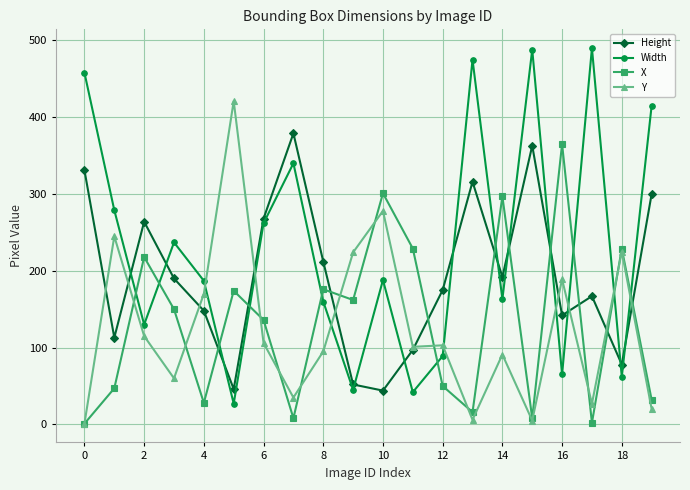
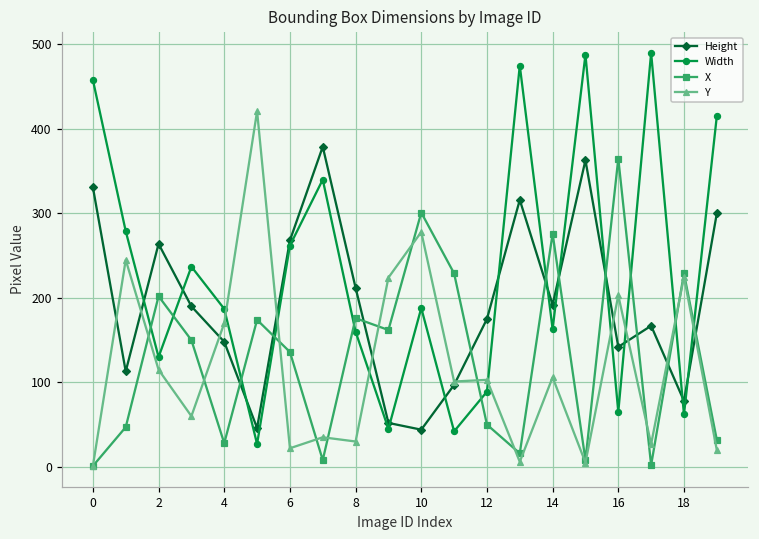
X, 2: 220 -> 200
Y, 6: 110 -> 20
Y, 8: 100 -> 30
X, 14: 300 -> 280
Y, 14: 90 -> 110
Y, 16: 190 -> 200
